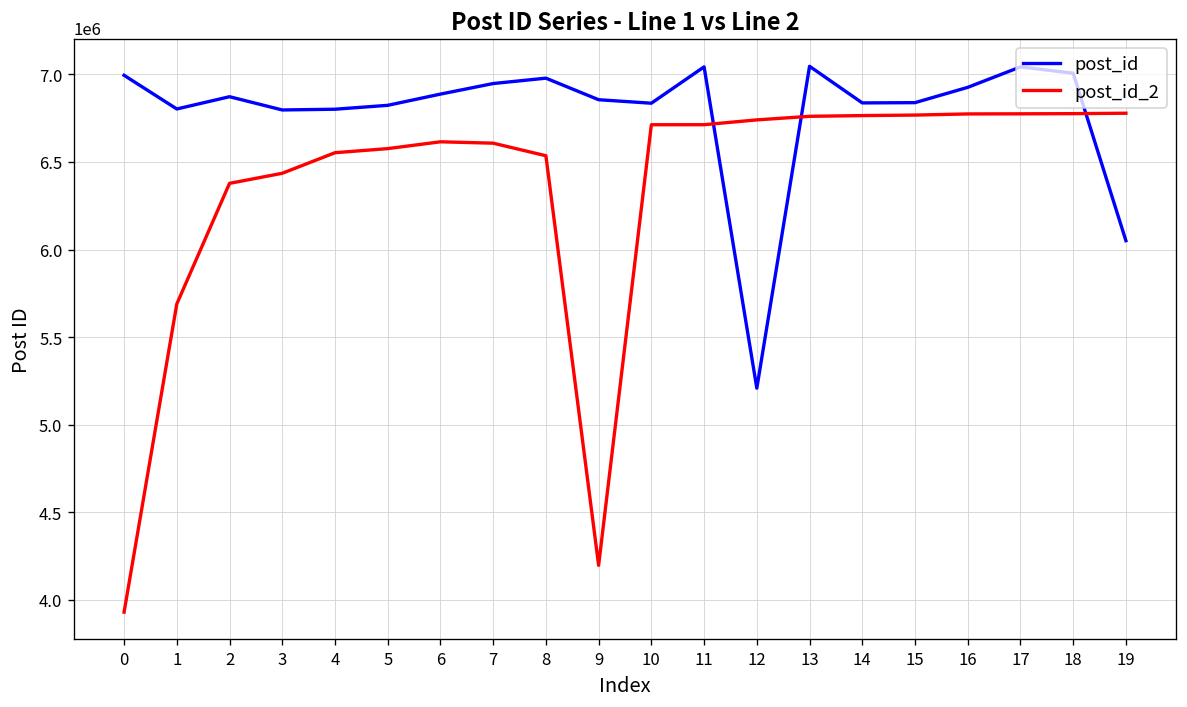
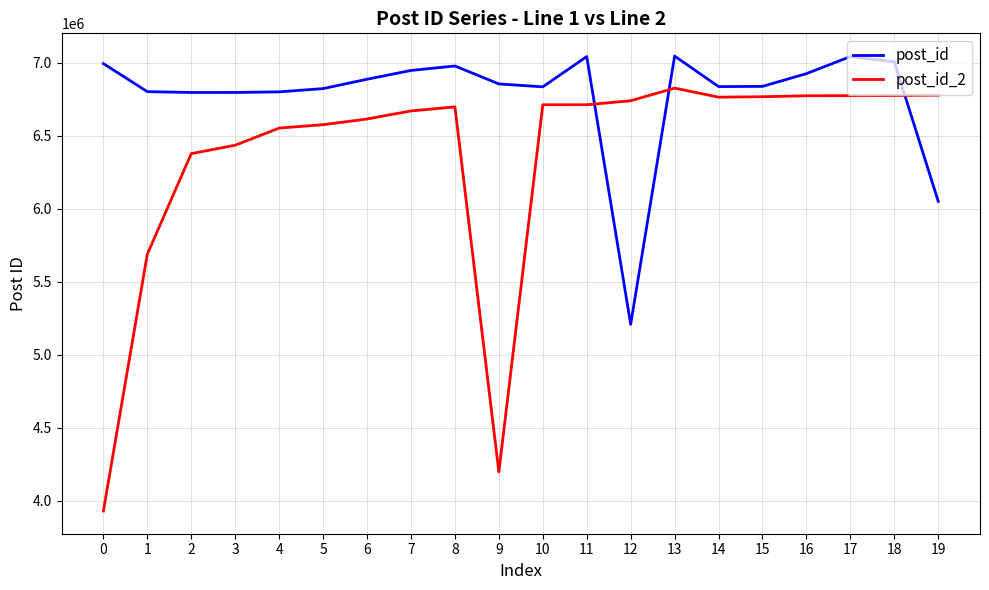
post_id, 2: 6870000 -> 6800000
post_id_2, 7: 6610000 -> 6670000
post_id_2, 8: 6540000 -> 6700000
post_id_2, 13: 6760000 -> 6830000
